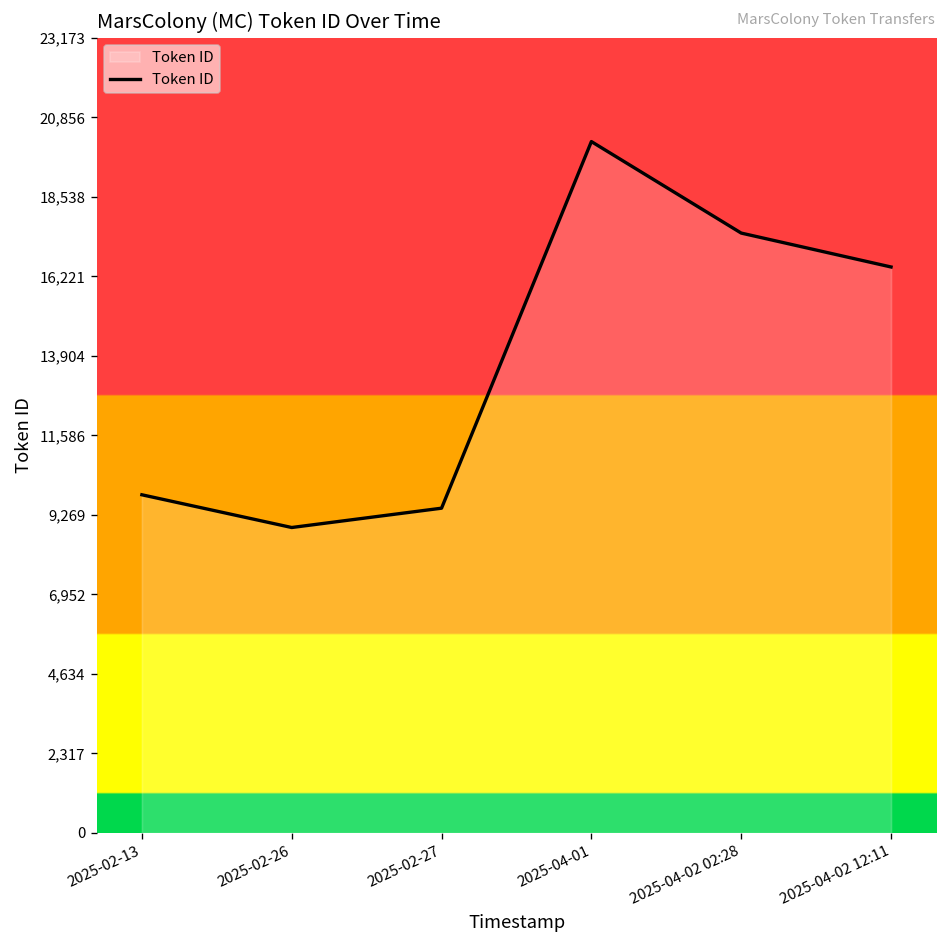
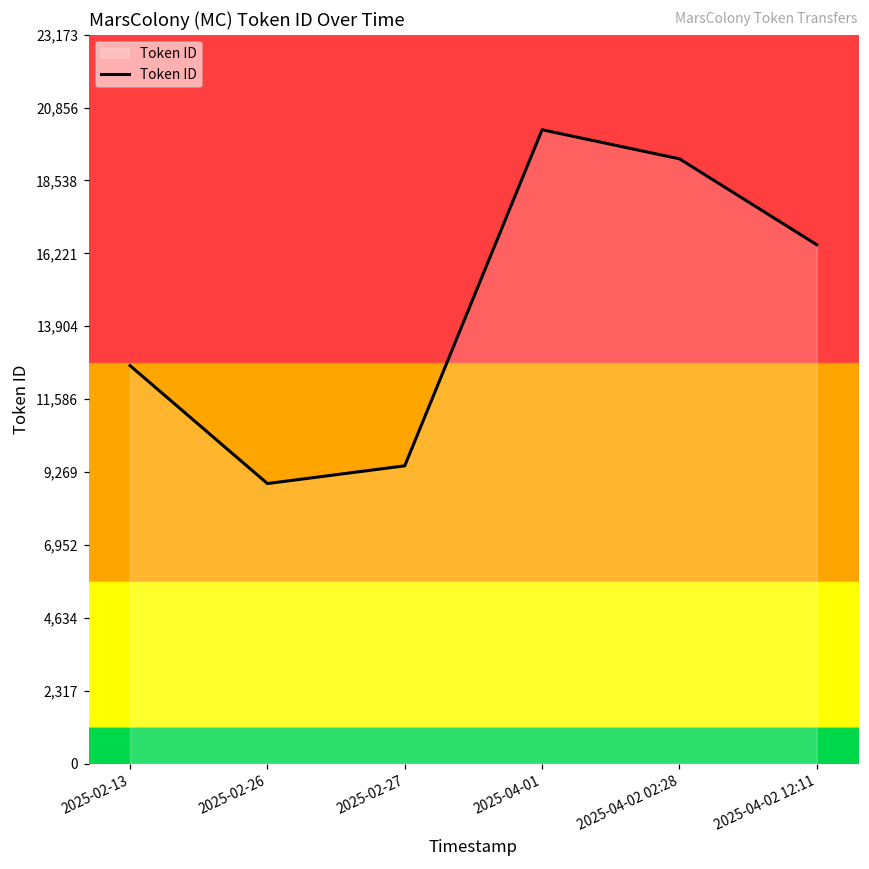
2025-02-13: 9,900 -> 12,700
2025-04-02 02:28: 17,500 -> 19,200
